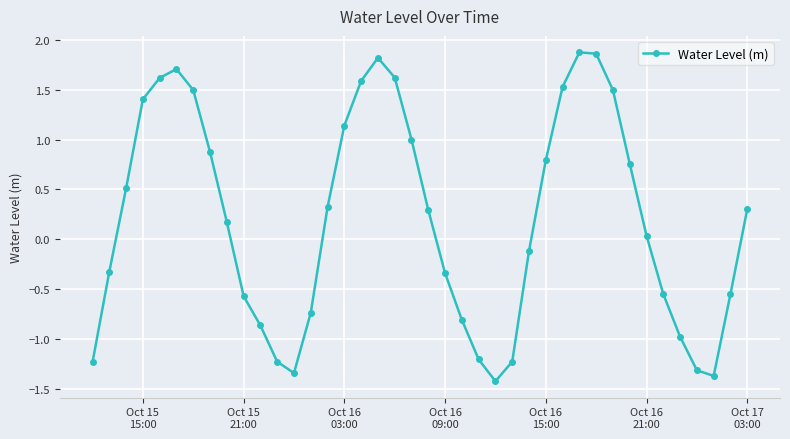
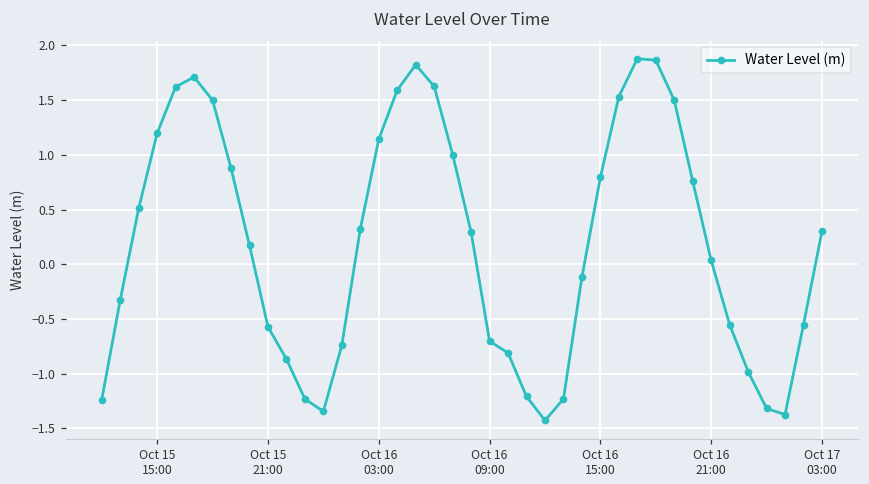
Oct 15 15:00: 1.4 -> 1.2
Oct 16 09:00: -0.3 -> -0.7
